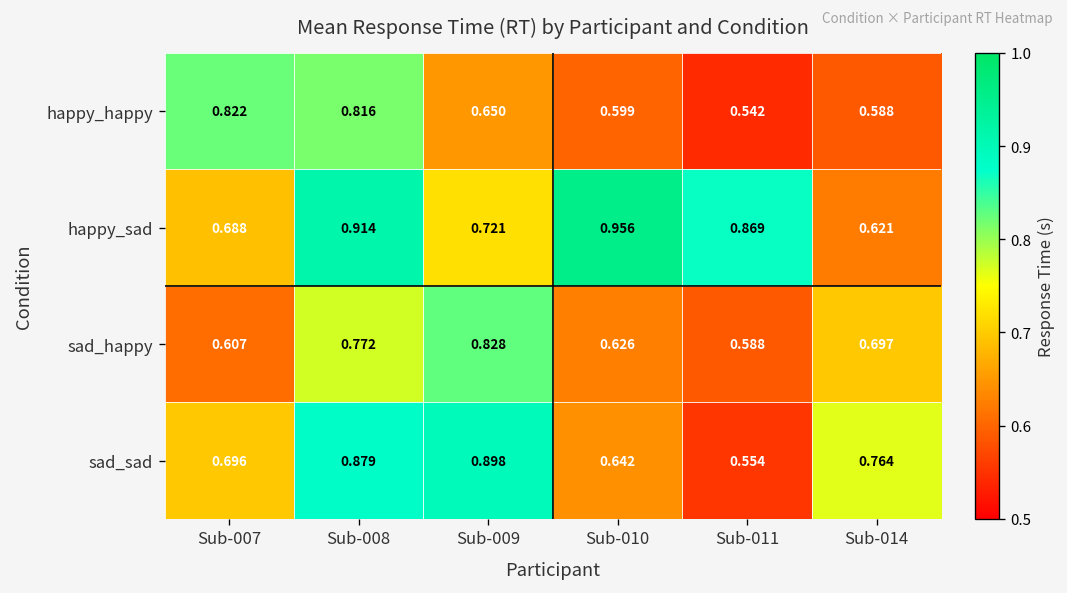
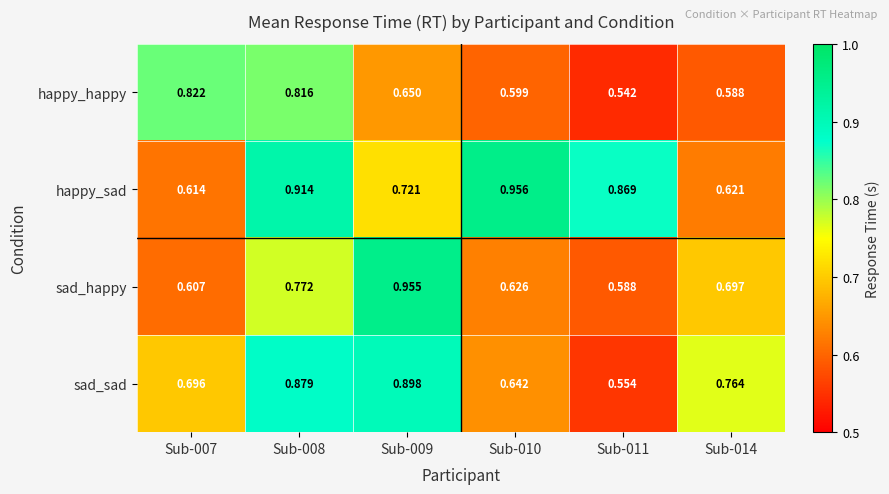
happy_sad, Sub-007: 0.688 -> 0.614
sad_happy, Sub-009: 0.828 -> 0.955
